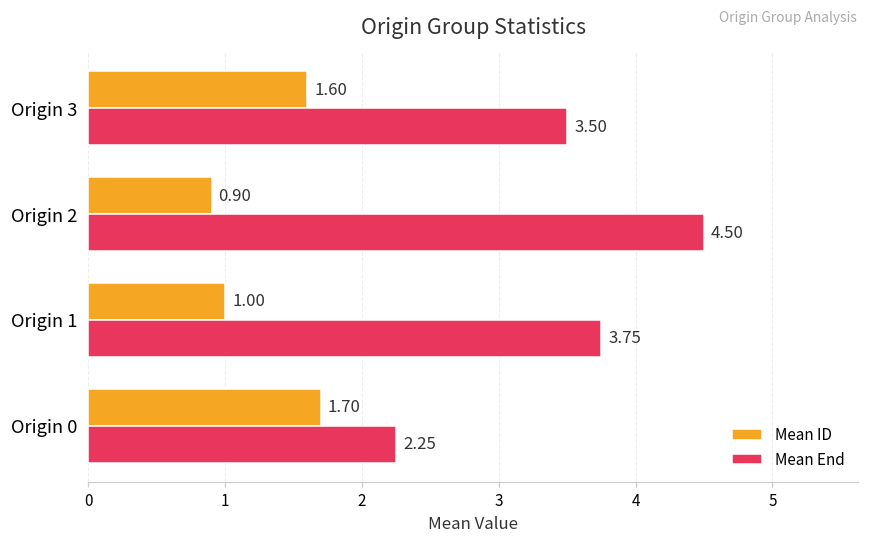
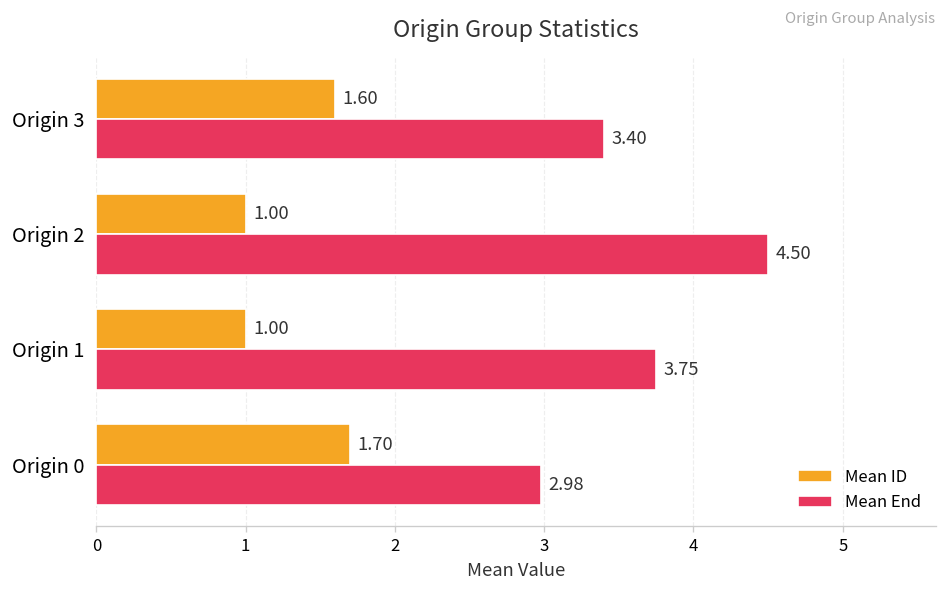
Mean End, Origin 3: 3.50 -> 3.40
Mean ID, Origin 2: 0.90 -> 1.00
Mean End, Origin 0: 2.25 -> 2.98
